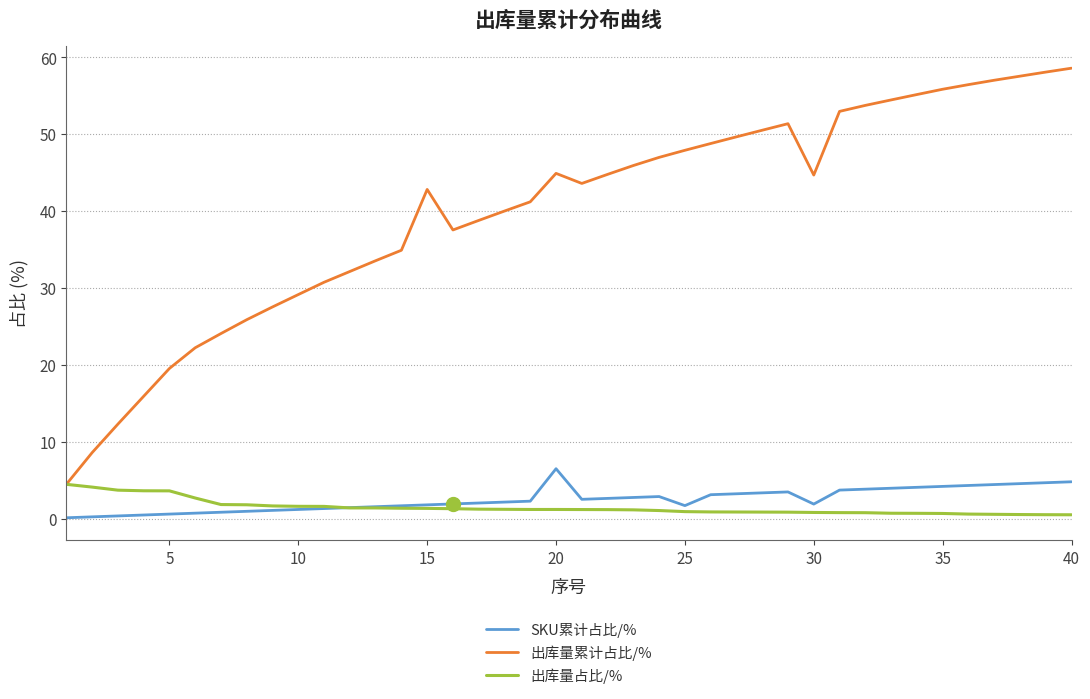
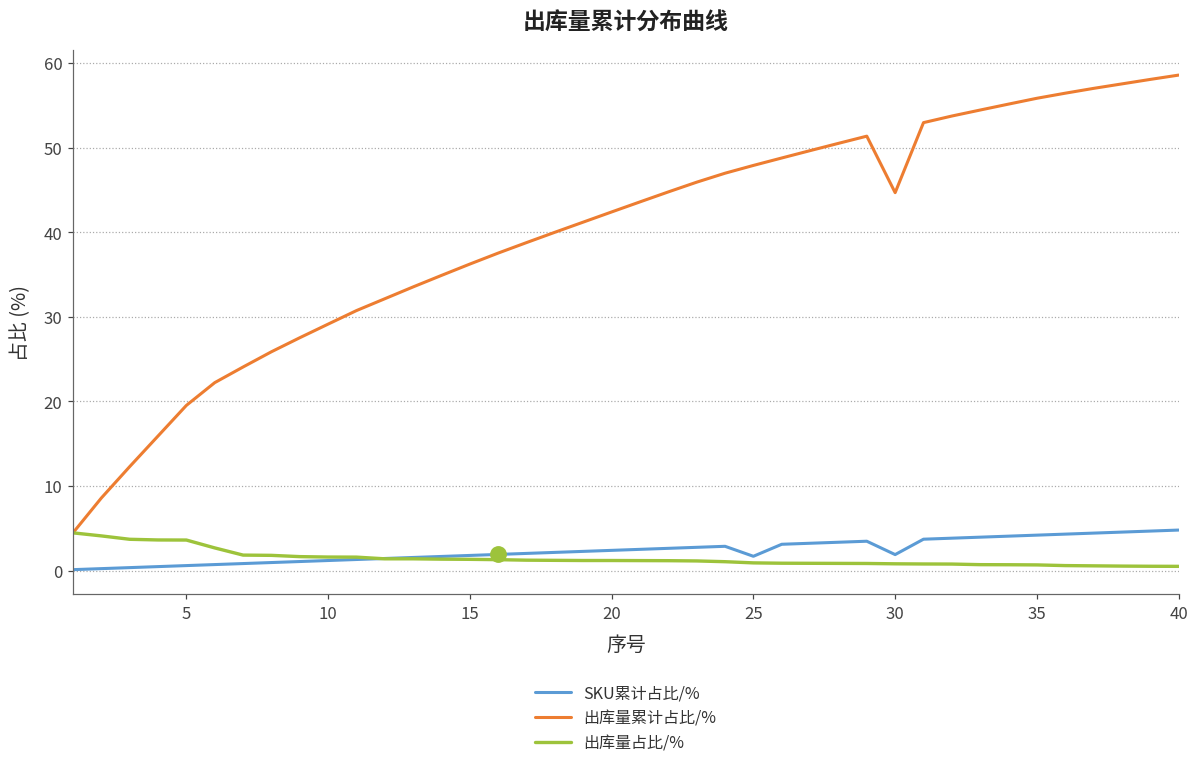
出库量累计占比/%, 15: 43 -> 36
SKU累计占比/%, 20: 7 -> 2
出库量累计占比/%, 20: 45 -> 42
